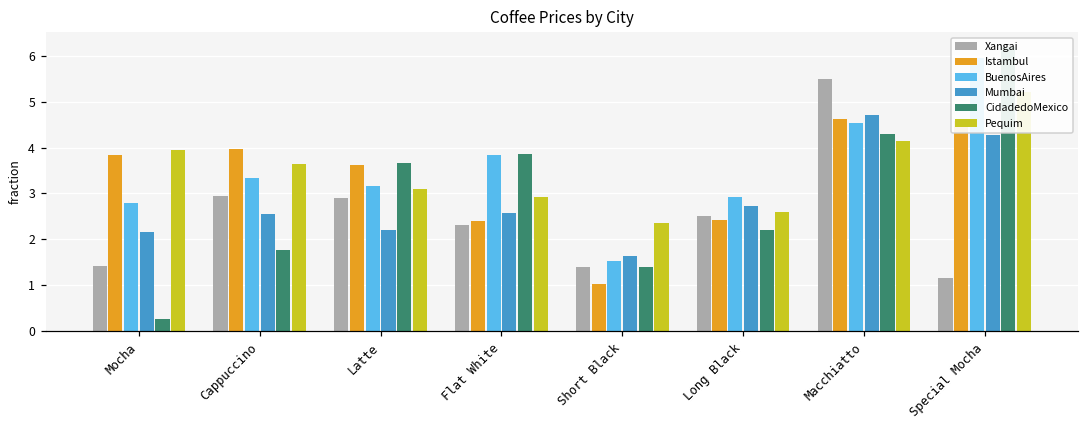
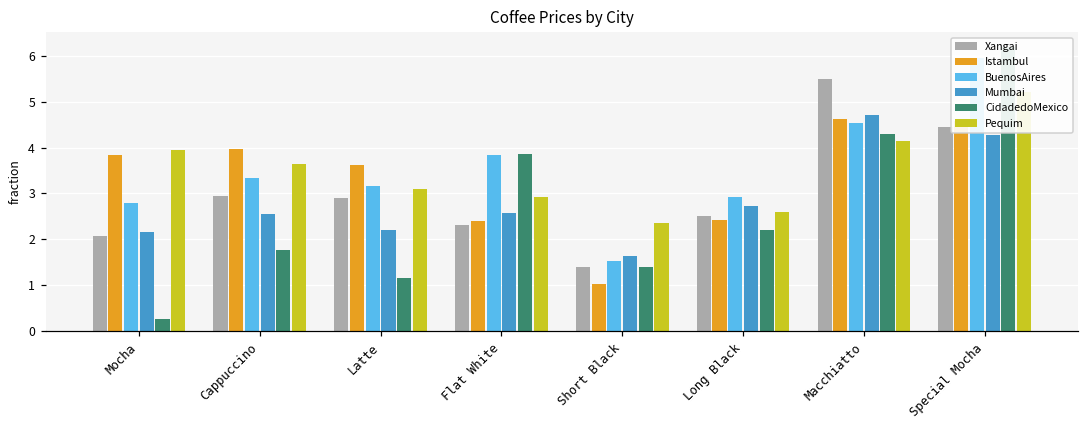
Xangai, Mocha: 1.4 -> 2.1
CidadedoMexico, Latte: 3.7 -> 1.2
Xangai, Special Mocha: 1.2 -> 4.4
